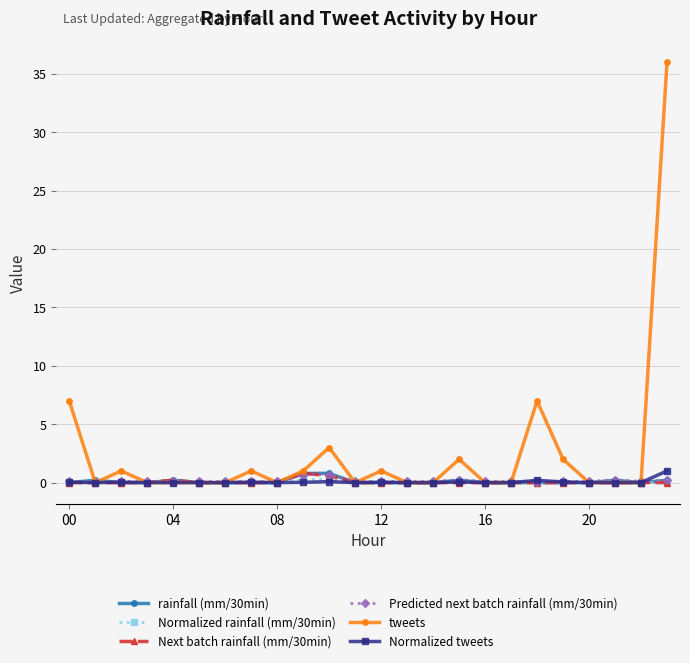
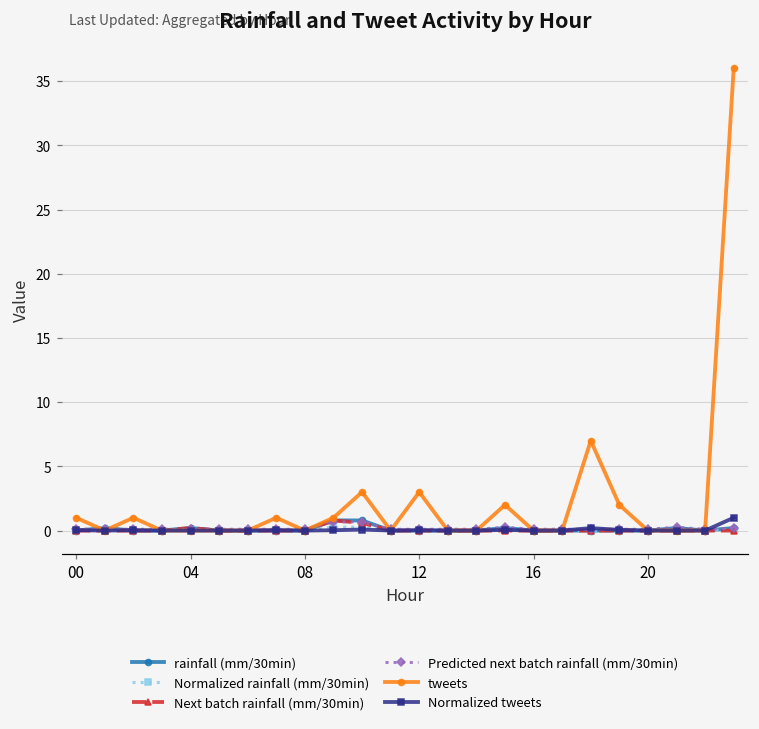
tweets, 00: 7 -> 1
tweets, 12: 1 -> 3
